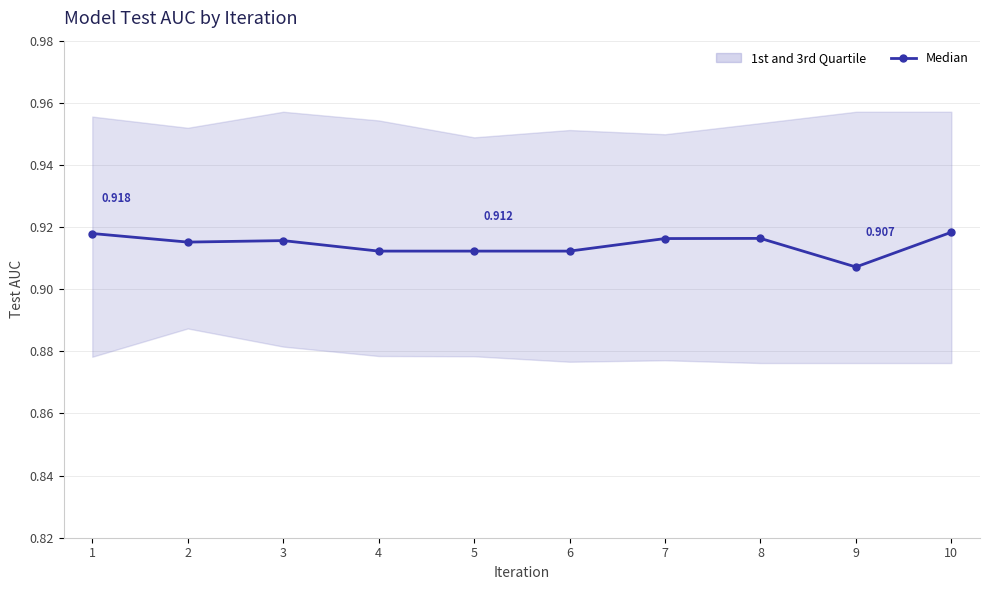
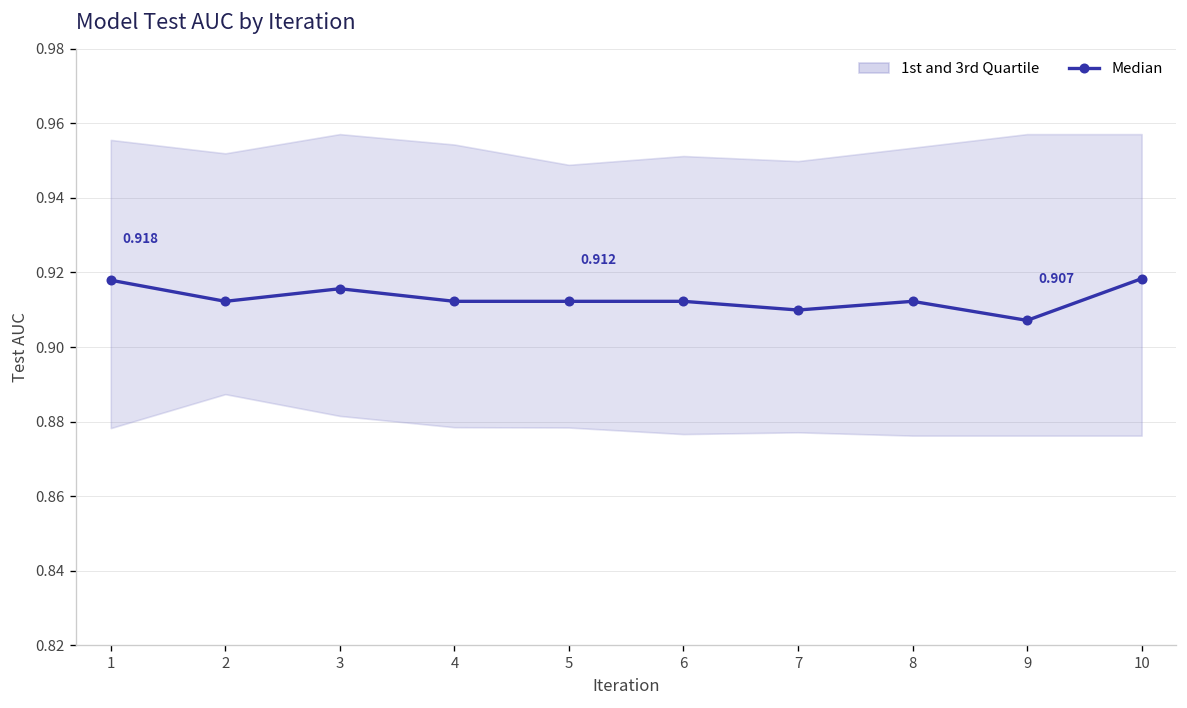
Median, 2: 0.915 -> 0.912
Median, 7: 0.916 -> 0.910
Median, 8: 0.916 -> 0.912
